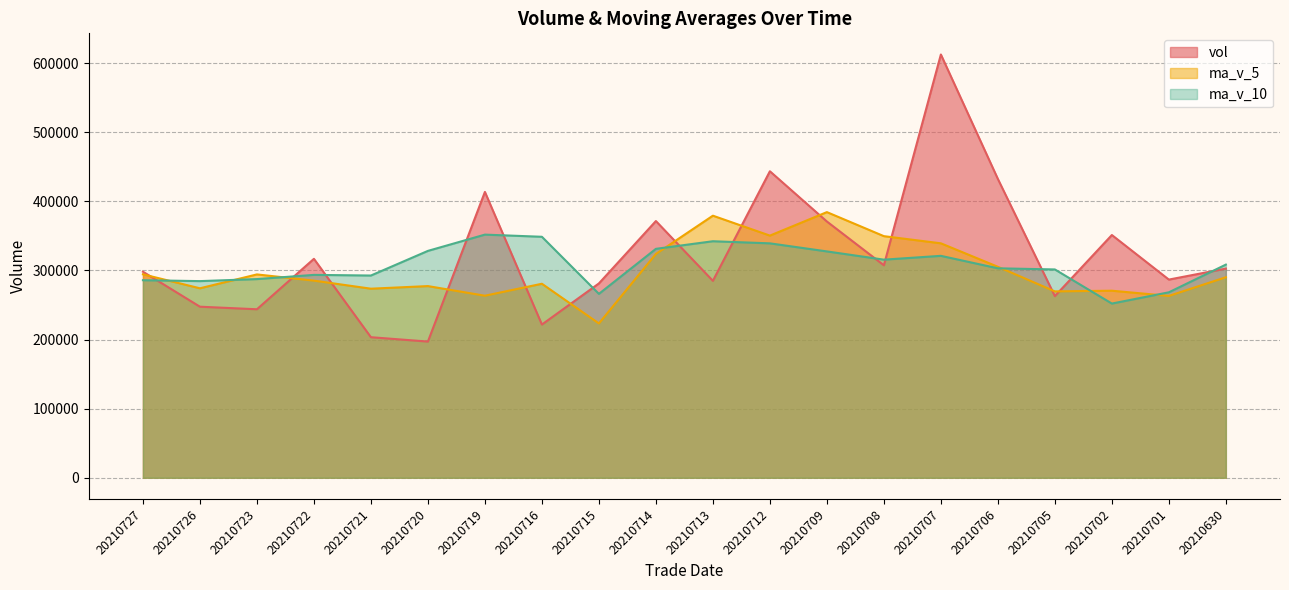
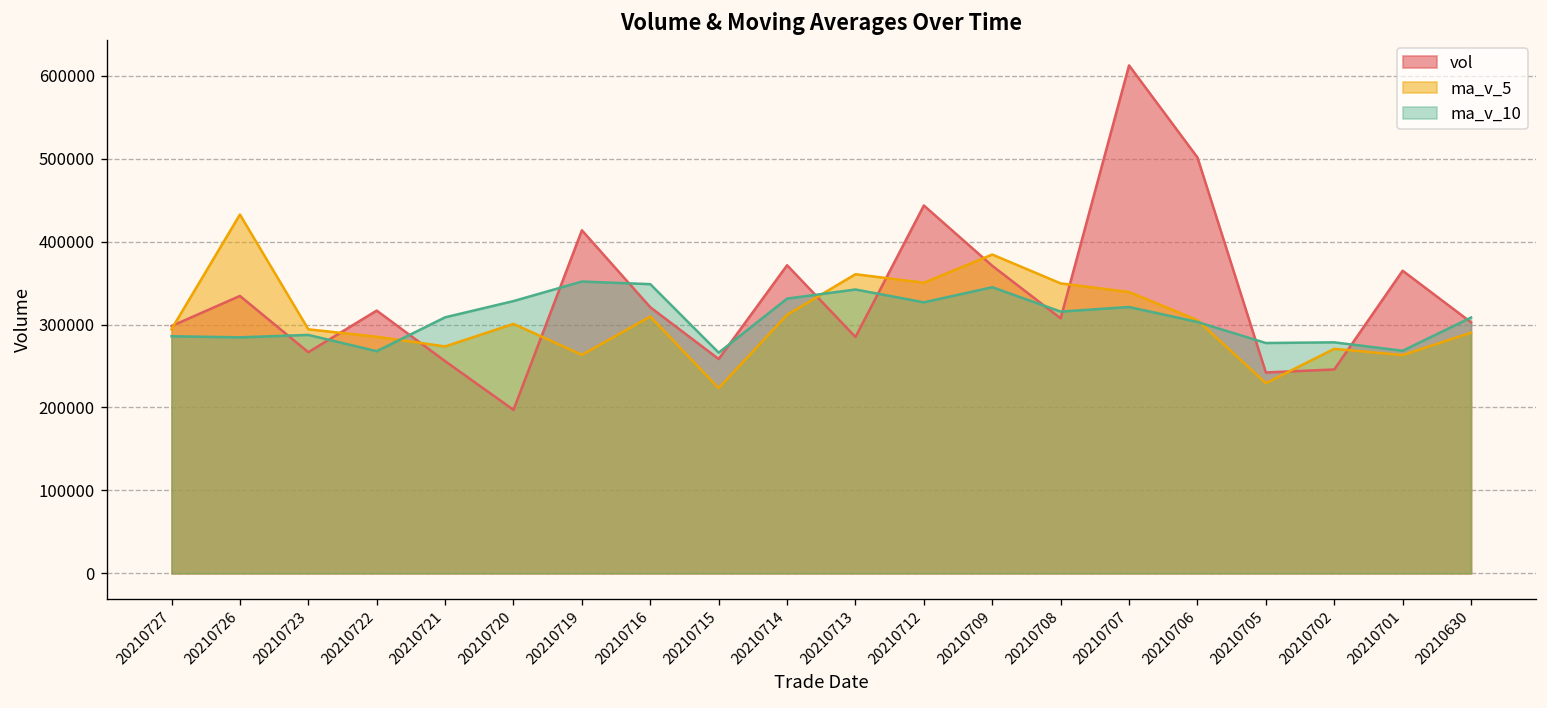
vol, 20210726: 250000 -> 330000
ma_v_5, 20210726: 270000 -> 430000
vol, 20210723: 240000 -> 270000
ma_v_10, 20210722: 290000 -> 270000
vol, 20210721: 200000 -> 260000
ma_v_10, 20210721: 290000 -> 310000
ma_v_5, 20210720: 280000 -> 300000
vol, 20210716: 220000 -> 320000
ma_v_5, 20210716: 280000 -> 310000
vol, 20210715: 280000 -> 260000
ma_v_5, 20210714: 320000 -> 310000
ma_v_5, 20210713: 380000 -> 360000
ma_v_10, 20210712: 340000 -> 330000
ma_v_10, 20210709: 330000 -> 350000
vol, 20210706: 430000 -> 500000
vol, 20210705: 260000 -> 240000
ma_v_5, 20210705: 270000 -> 230000
ma_v_10, 20210705: 300000 -> 280000
vol, 20210702: 350000 -> 250000
ma_v_10, 20210702: 250000 -> 280000
vol, 20210701: 290000 -> 360000
